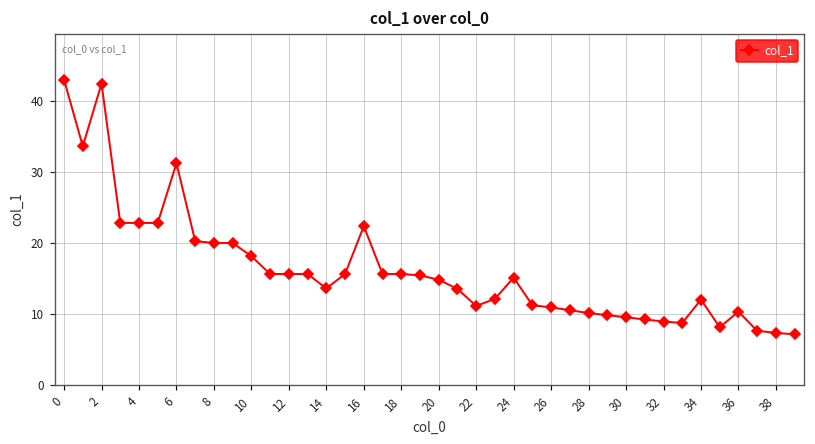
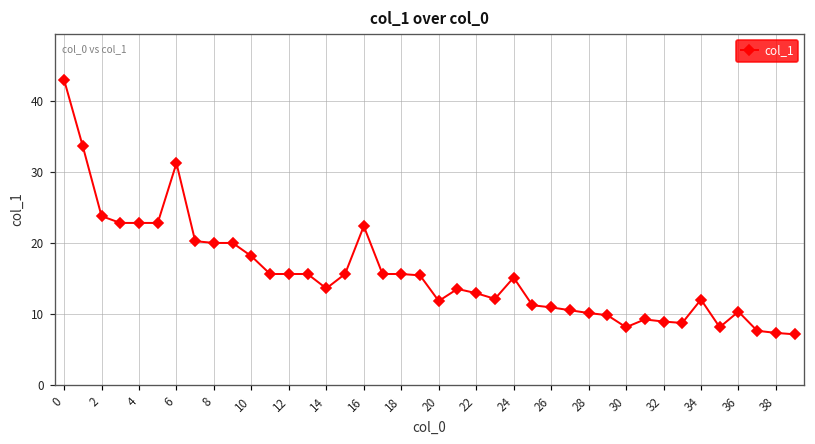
2: 42 -> 24
20: 15 -> 12
22: 11 -> 13
30: 10 -> 8
